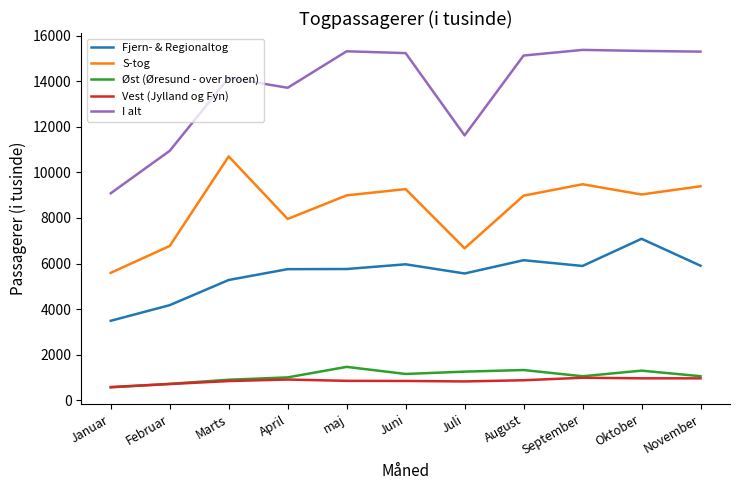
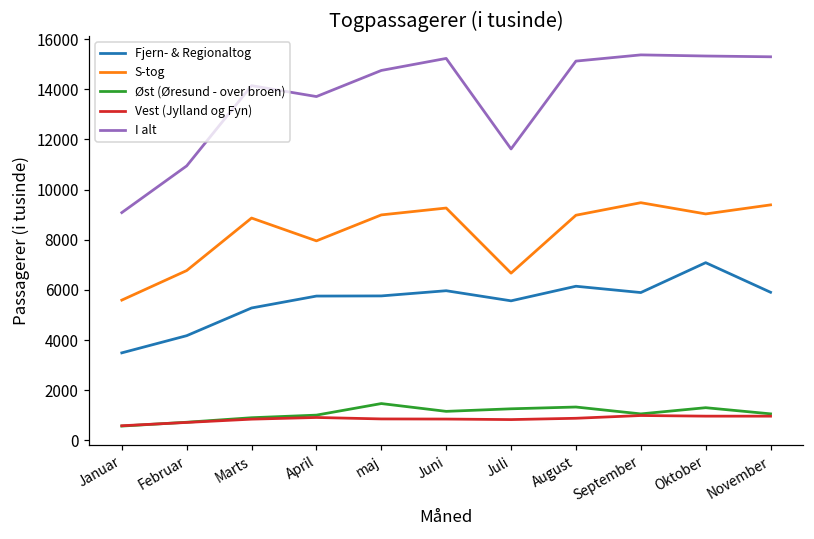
S-tog, Marts: 10700 -> 8900
I alt, maj: 15300 -> 14800
